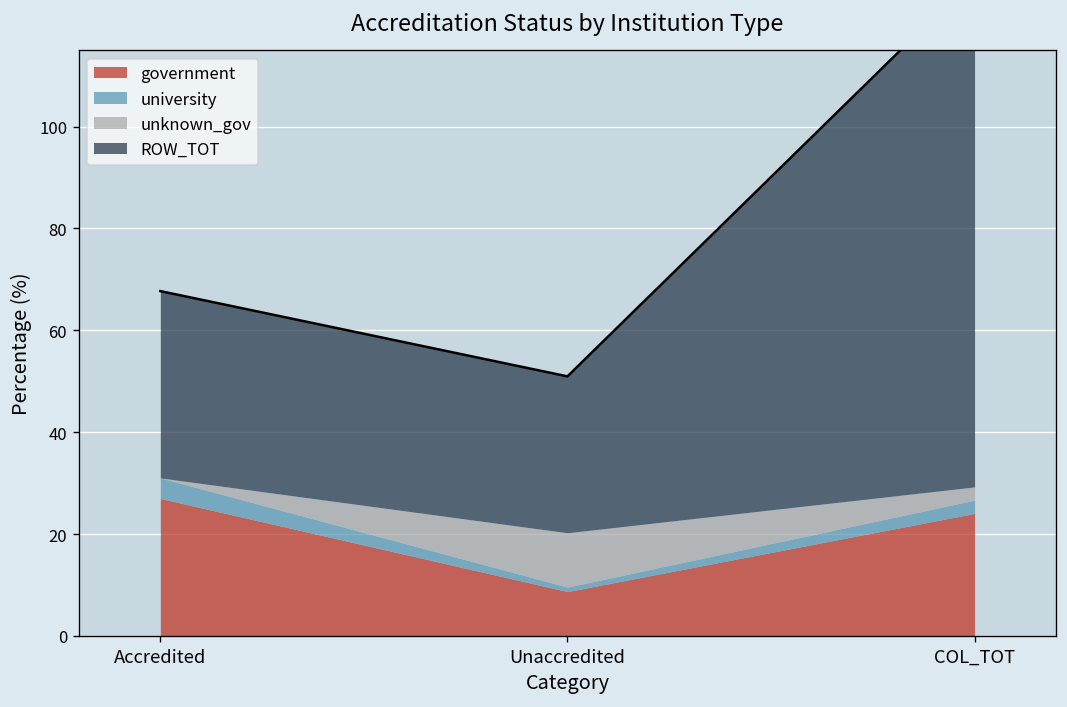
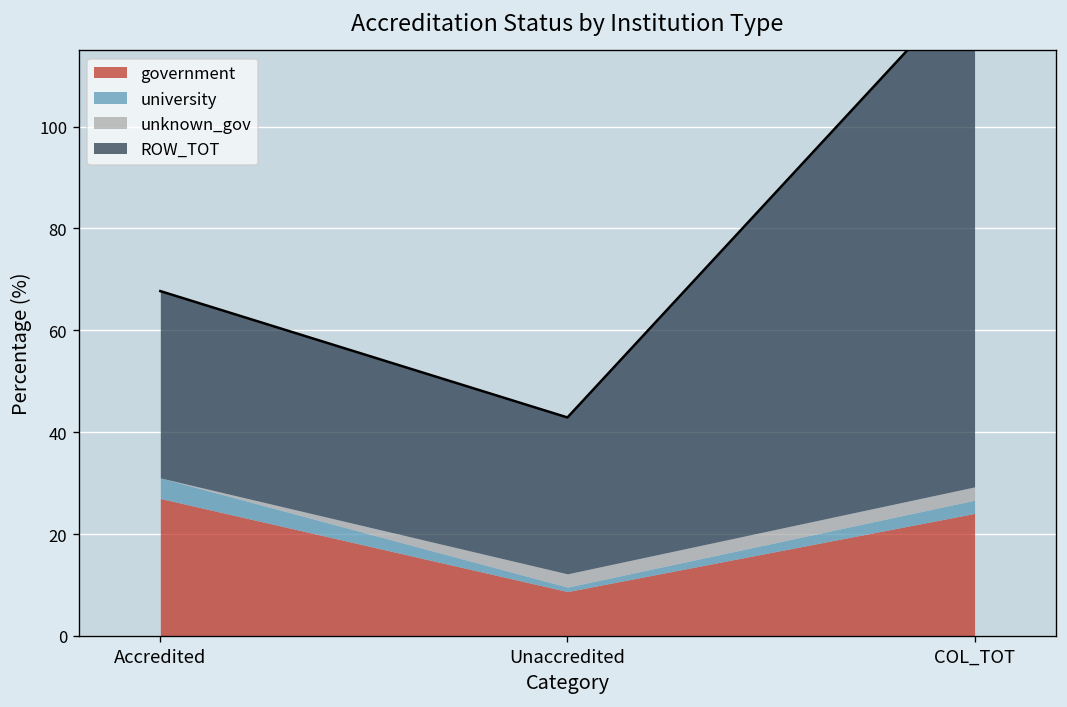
unknown_gov, Unaccredited: 11 -> 3
